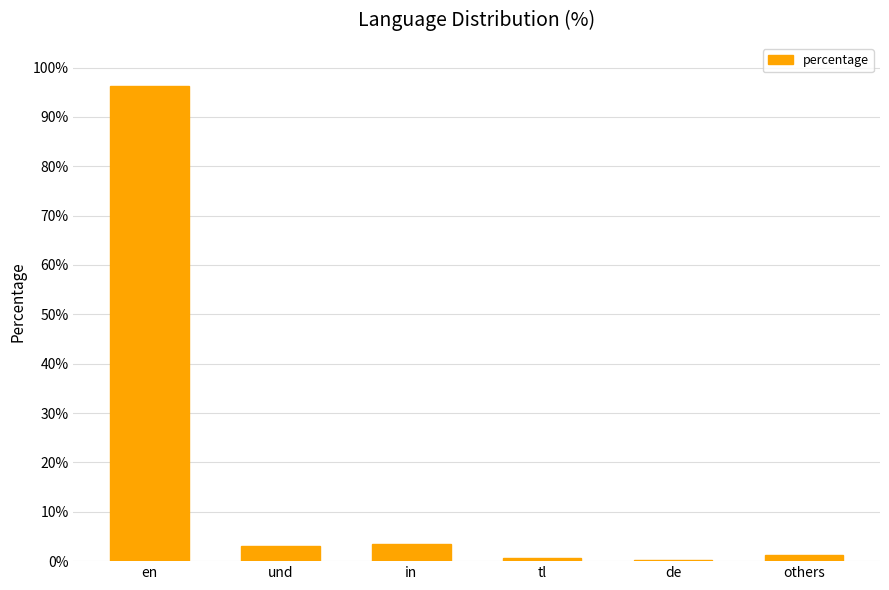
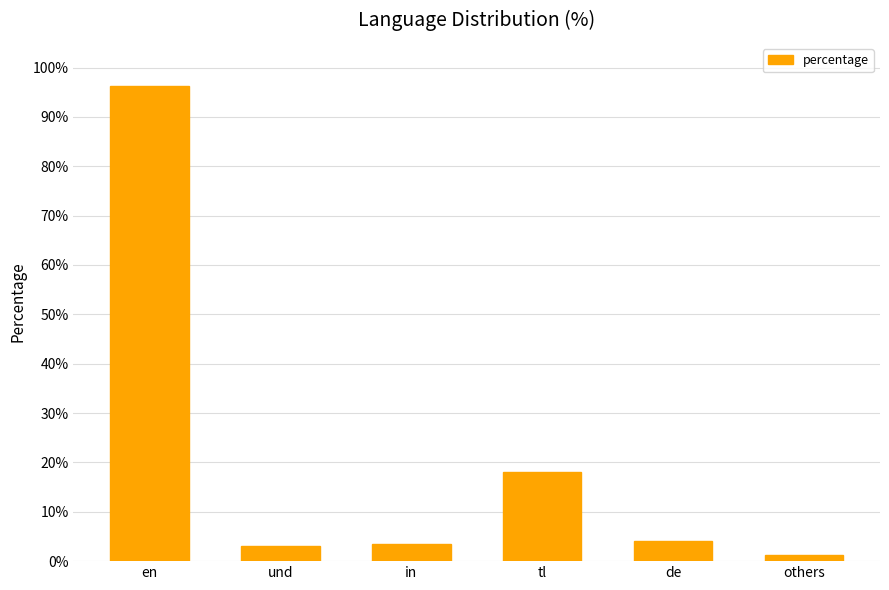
tl: 1% -> 18%
de: 0% -> 4%
